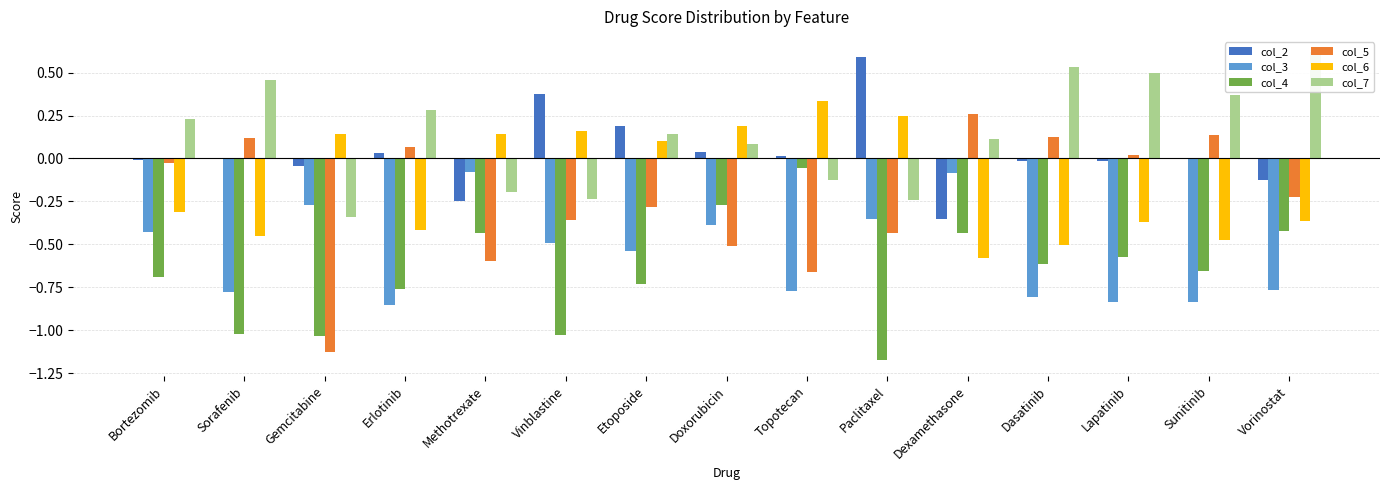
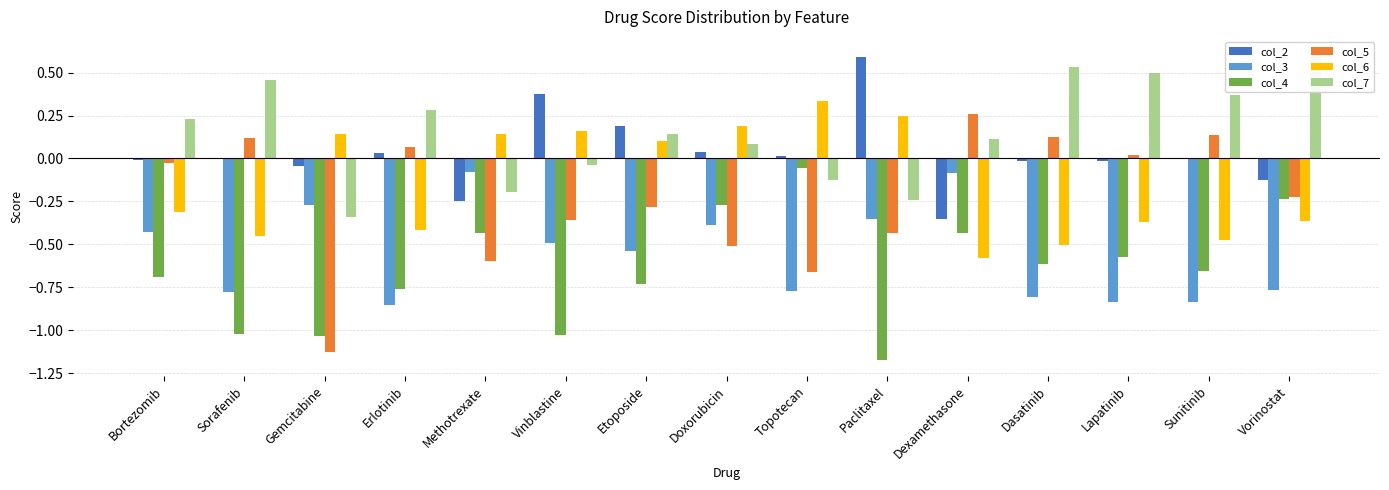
col_7, Vinblastine: -0.24 -> -0.04
col_4, Vorinostat: -0.42 -> -0.24
